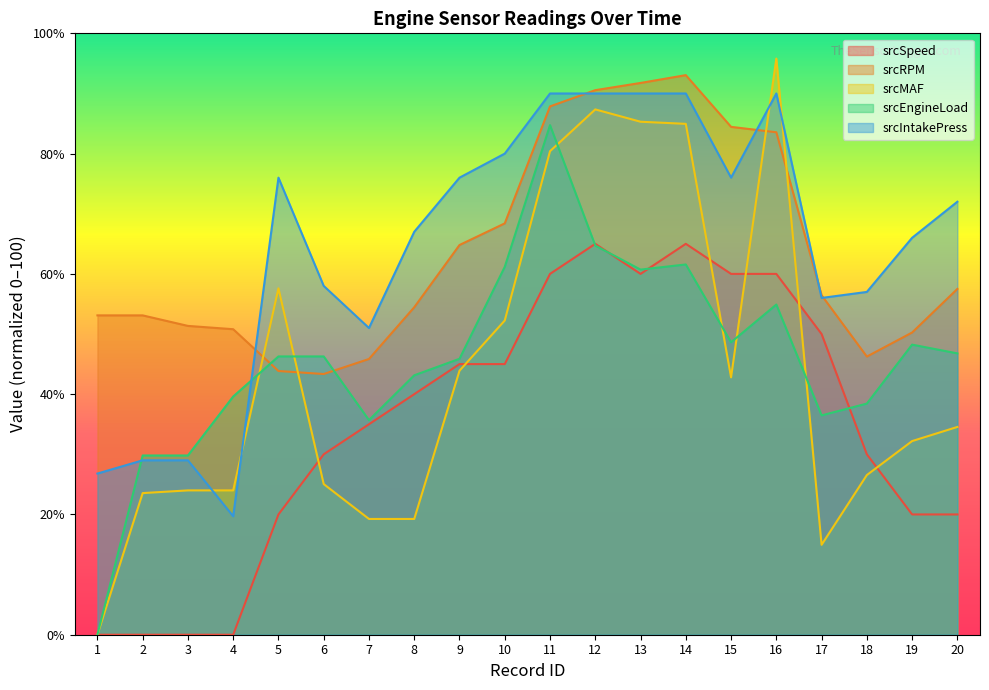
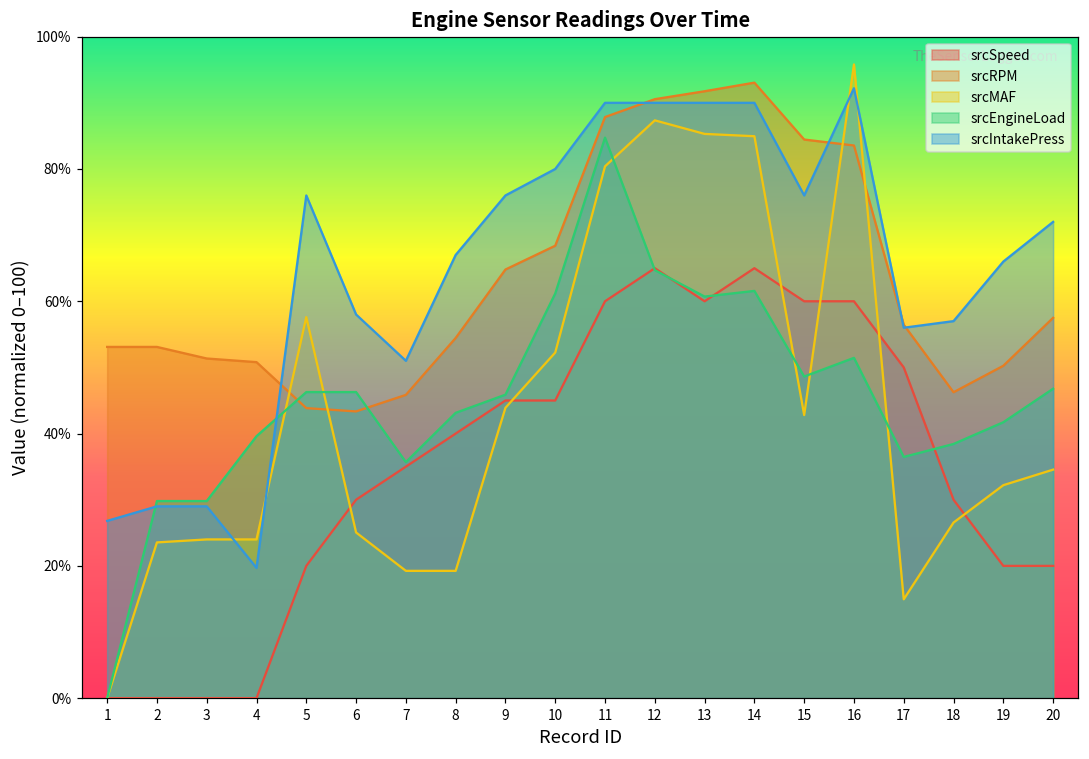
srcEngineLoad, 16: 55% -> 51%
srcIntakePress, 16: 90% -> 92%
srcEngineLoad, 19: 48% -> 42%
